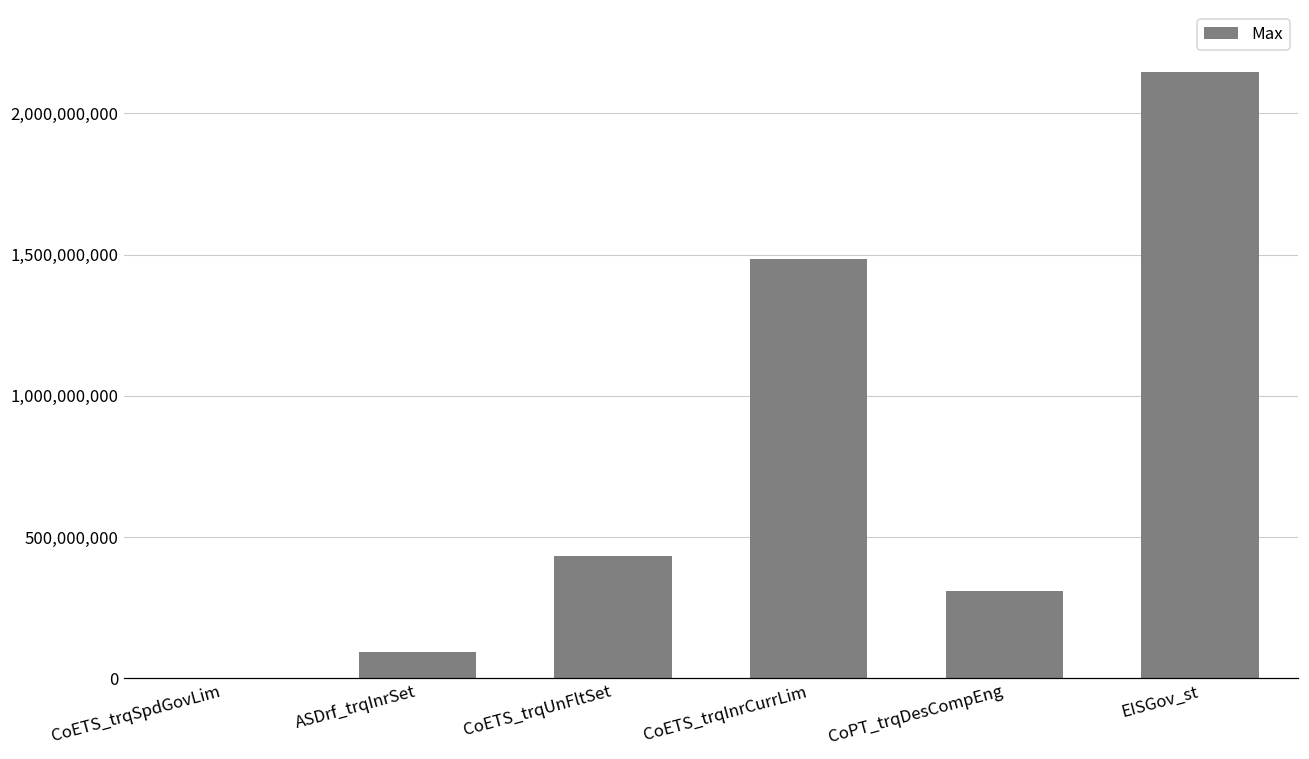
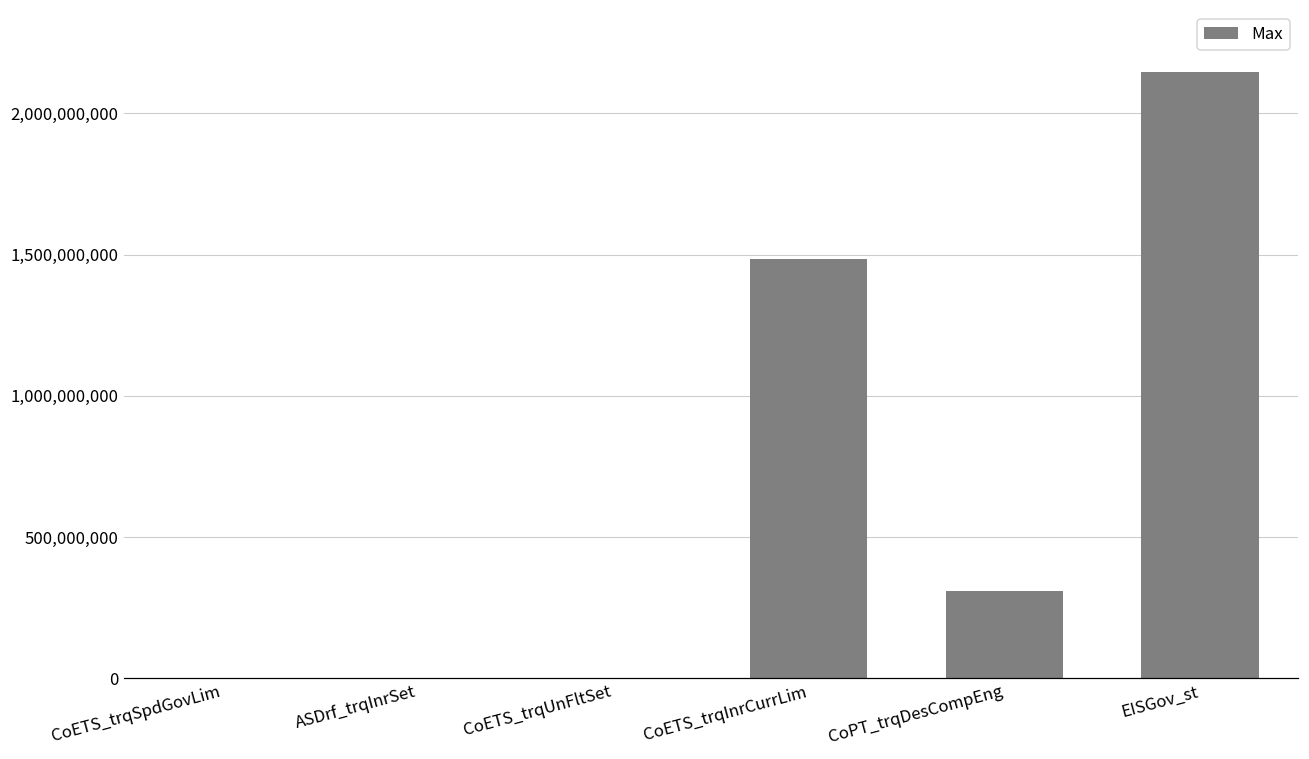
ASDrf_trqInrSet: 90,000,000 -> 0
CoETS_trqUnFltSet: 430,000,000 -> 0
